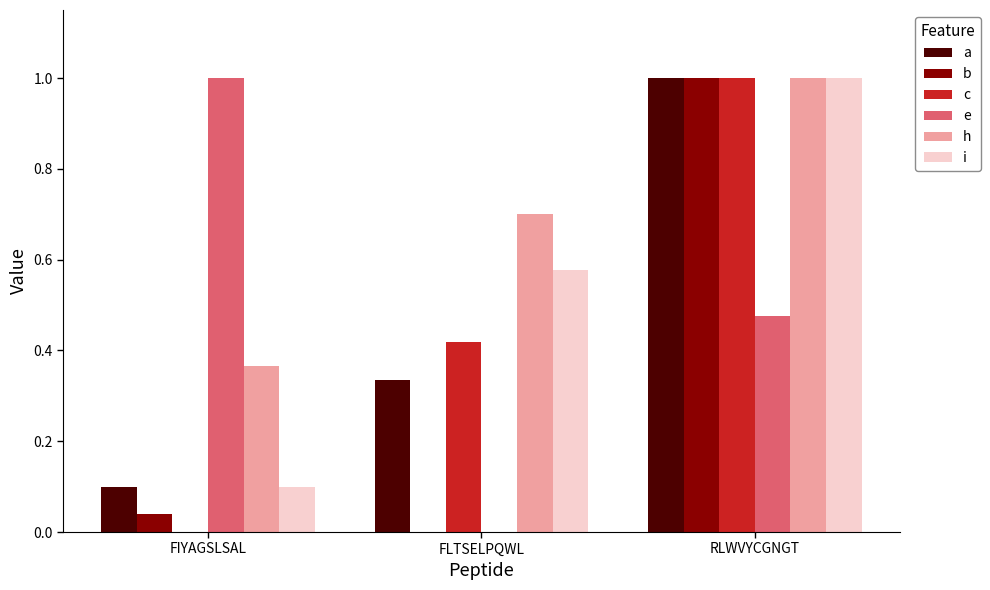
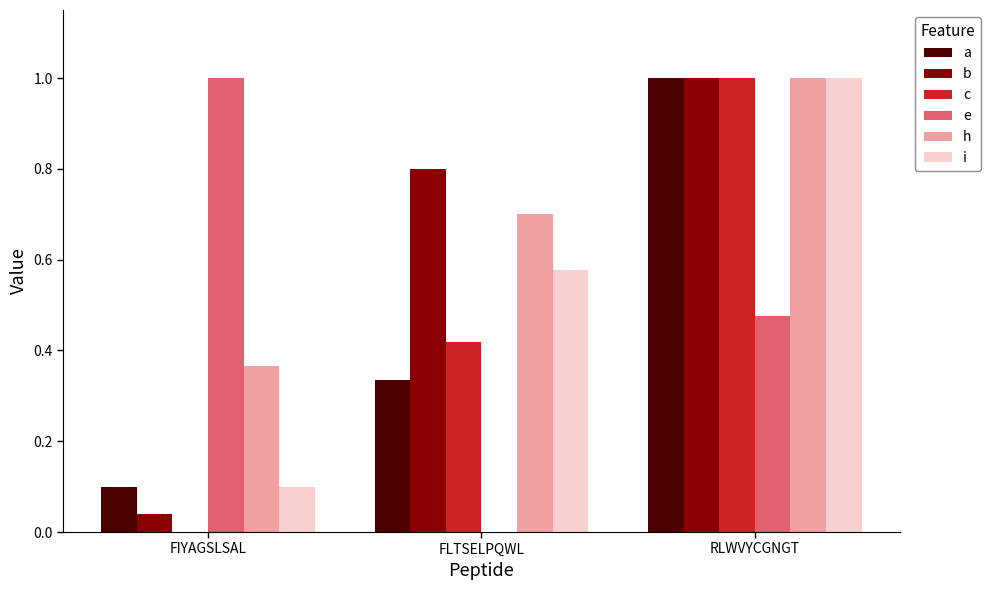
b, FLTSELPQWL: 0.0 -> 0.8
